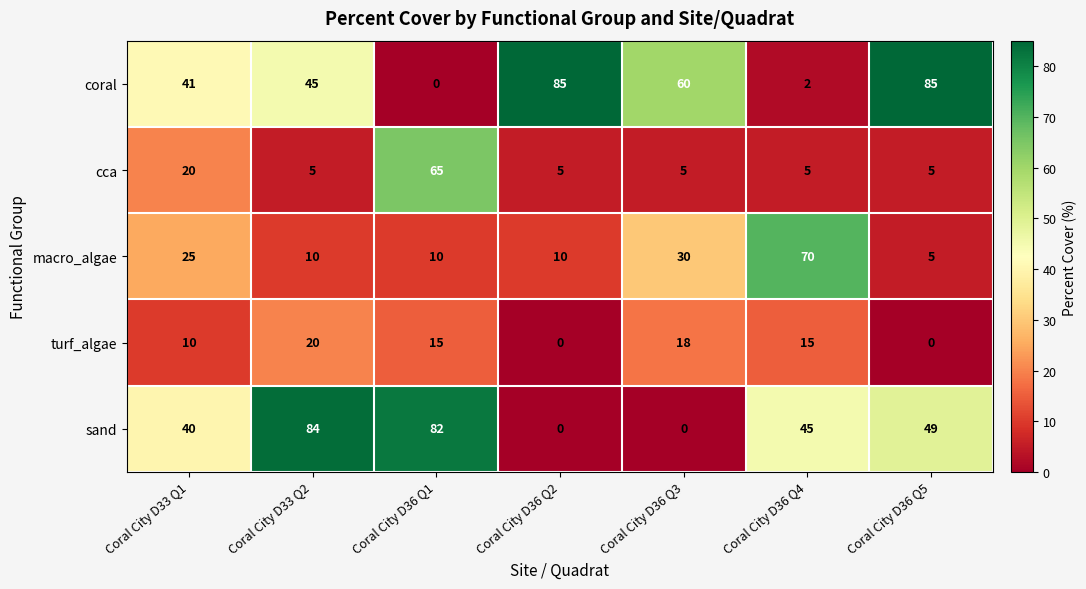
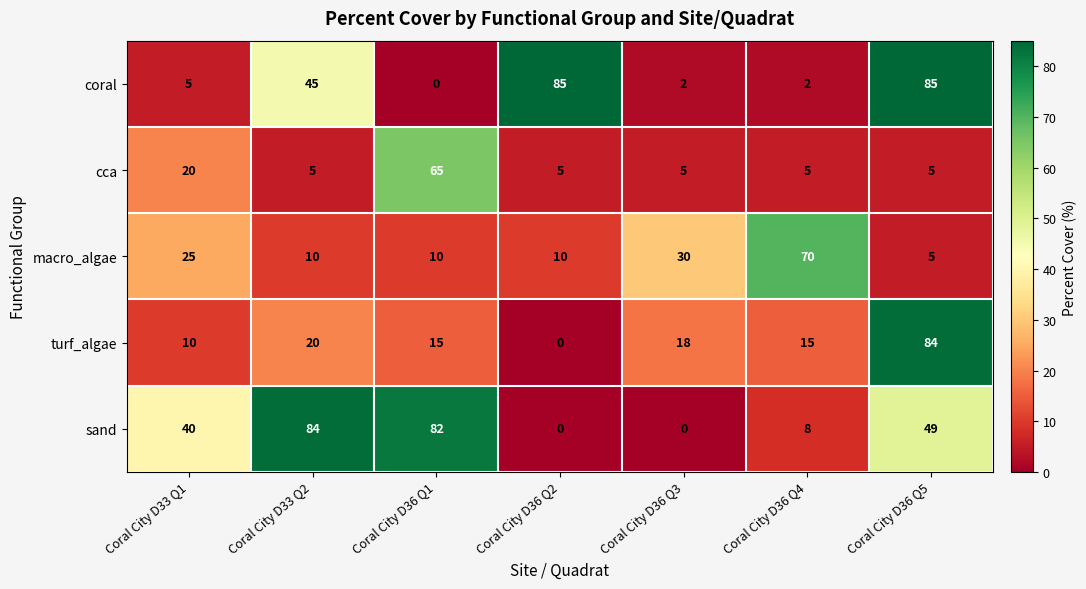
coral, Coral City D33 Q1: 41 -> 5
coral, Coral City D36 Q3: 60 -> 2
turf_algae, Coral City D36 Q5: 0 -> 84
sand, Coral City D36 Q4: 45 -> 8
